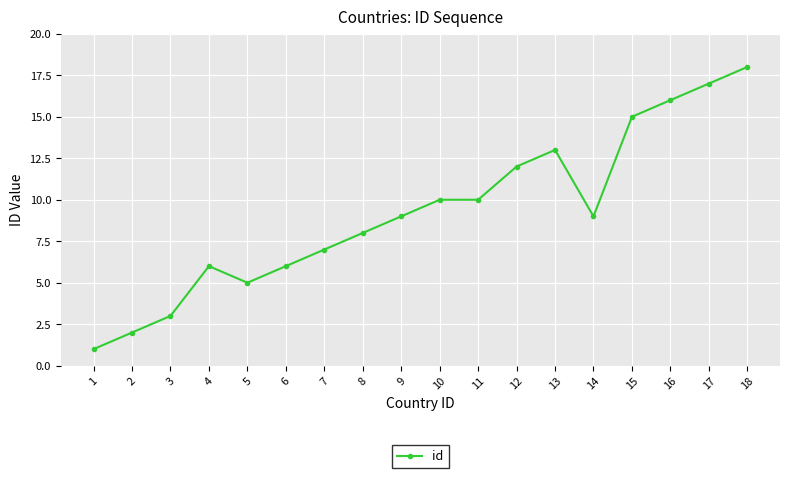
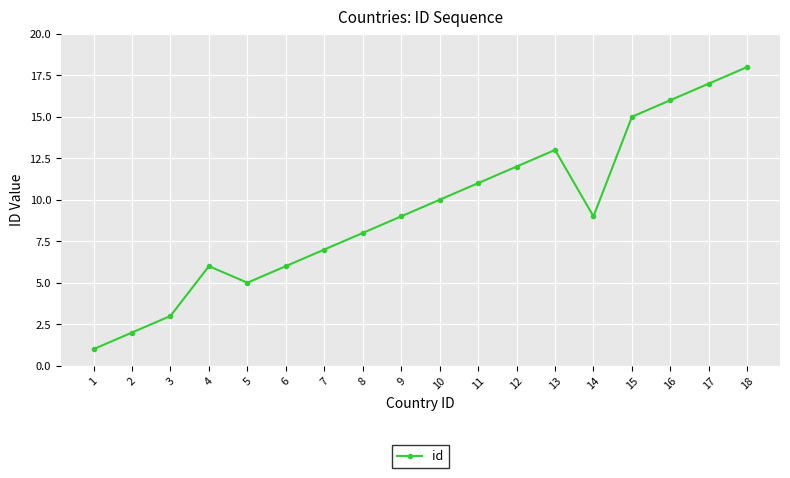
11: 10 -> 11
